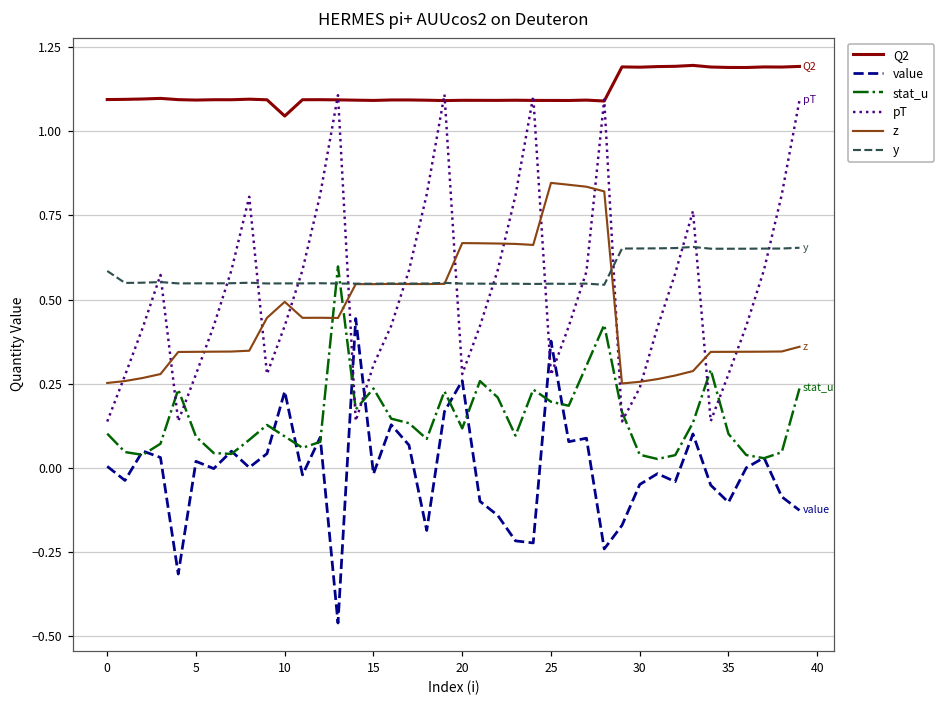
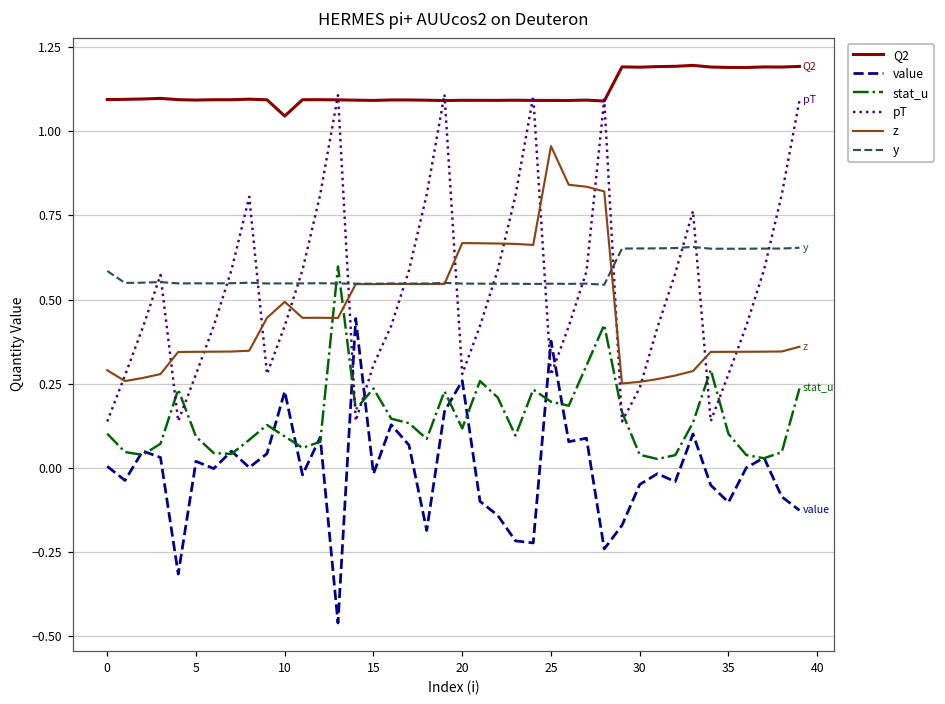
z, 0: 0.25 -> 0.29
z, 25: 0.85 -> 0.96
